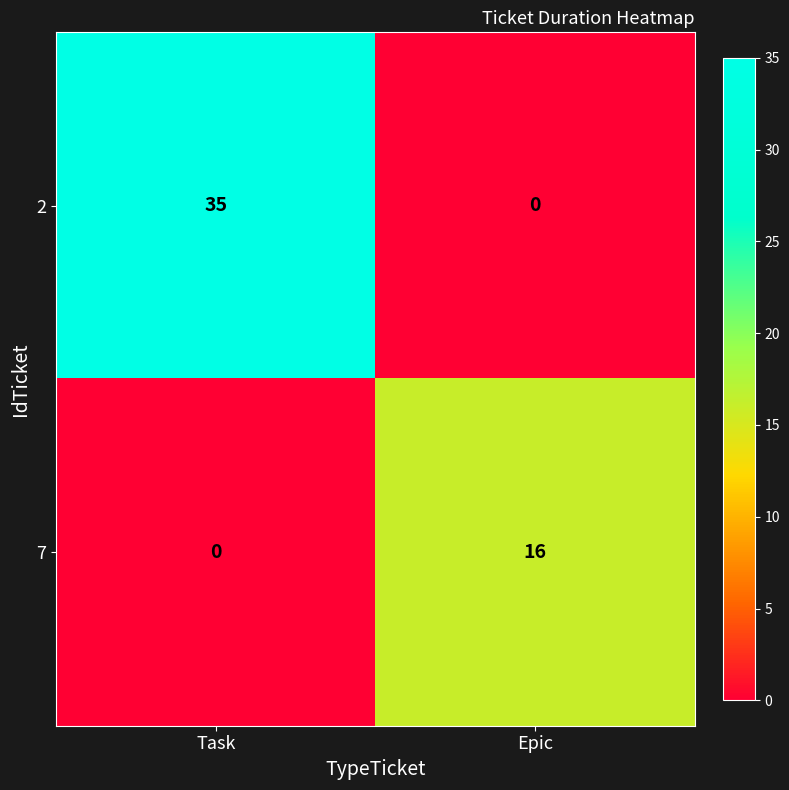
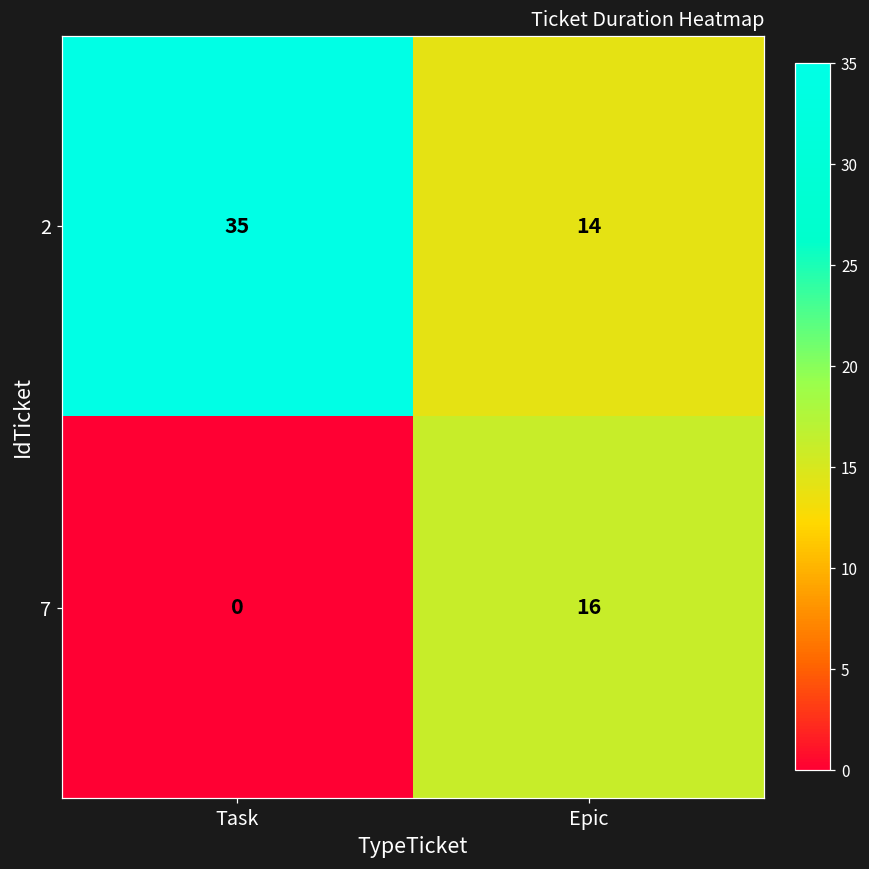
2, Epic: 0 -> 14
